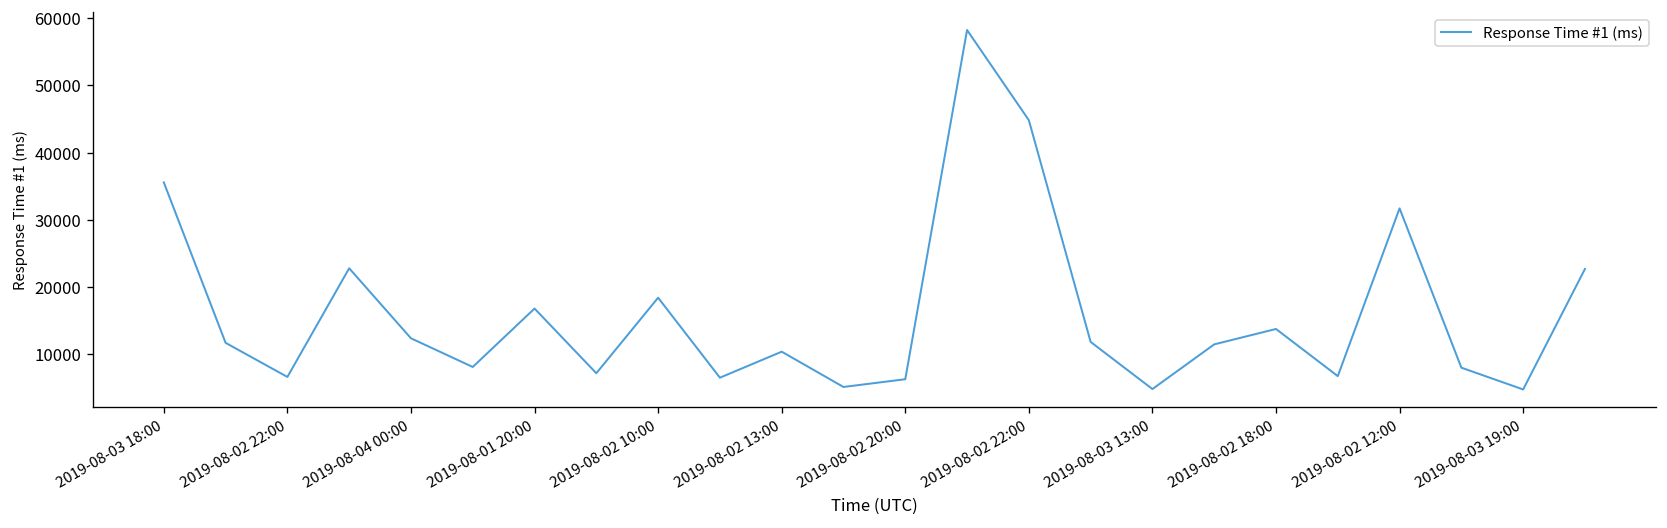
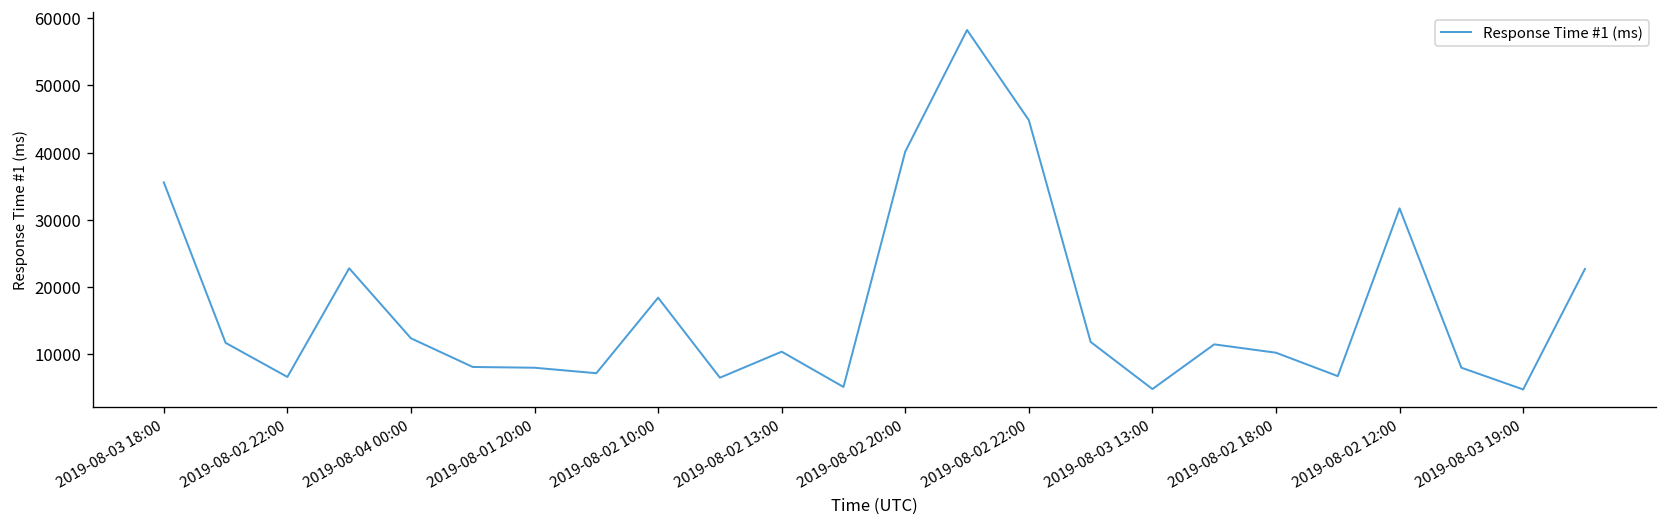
2019-08-01 20:00: 17000 -> 8000
2019-08-02 20:00: 6000 -> 40000
2019-08-02 18:00: 14000 -> 10000
